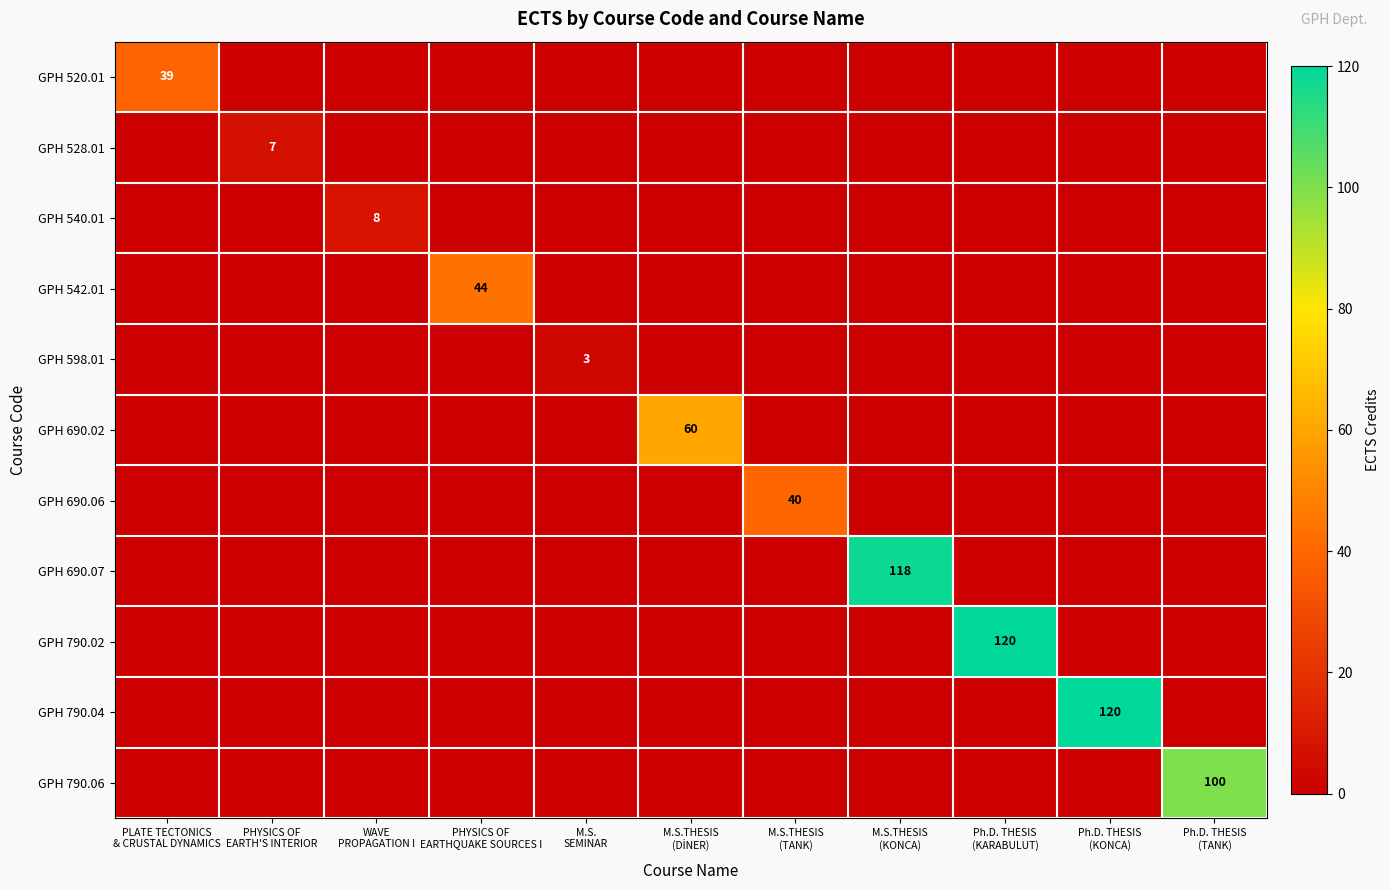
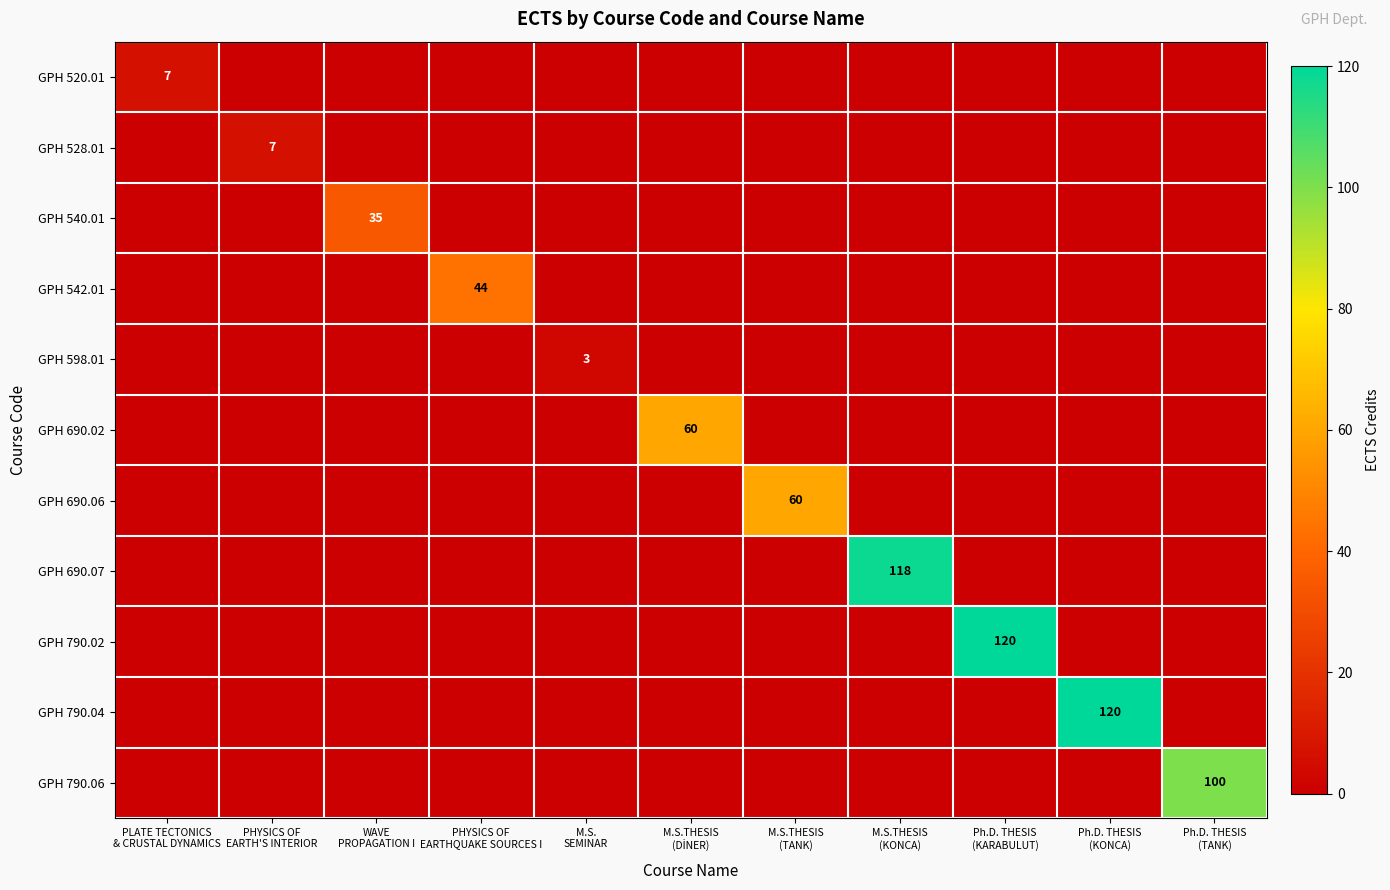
GPH 520.01, PLATE TECTONICS & CRUSTAL DYNAMICS: 39 -> 7
GPH 540.01, WAVE PROPAGATION I: 8 -> 35
GPH 690.06, M.S.THESIS (TANK): 40 -> 60
